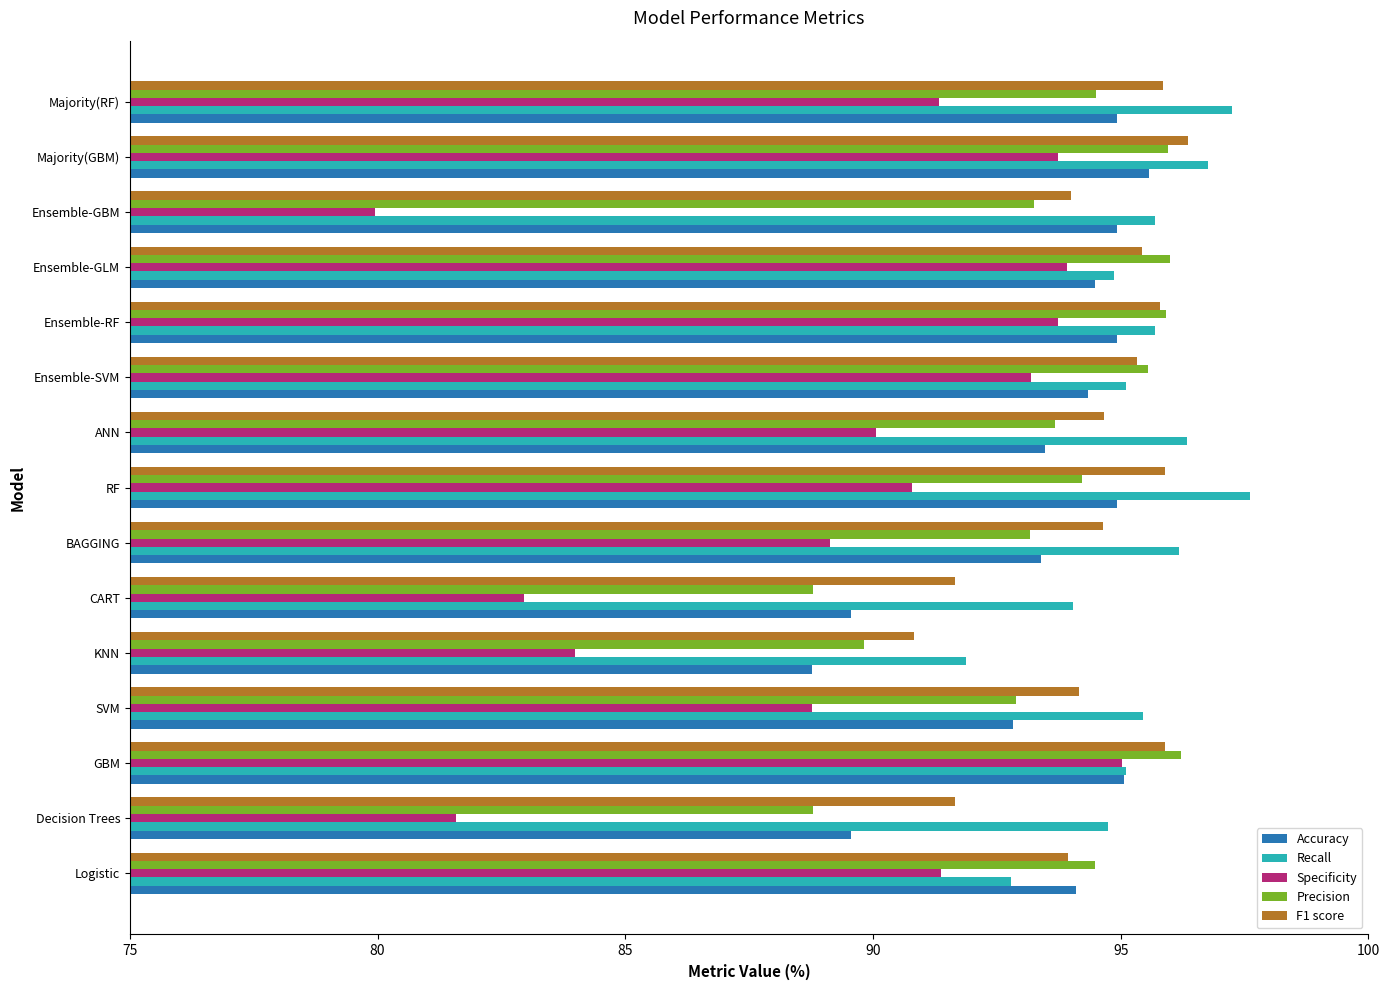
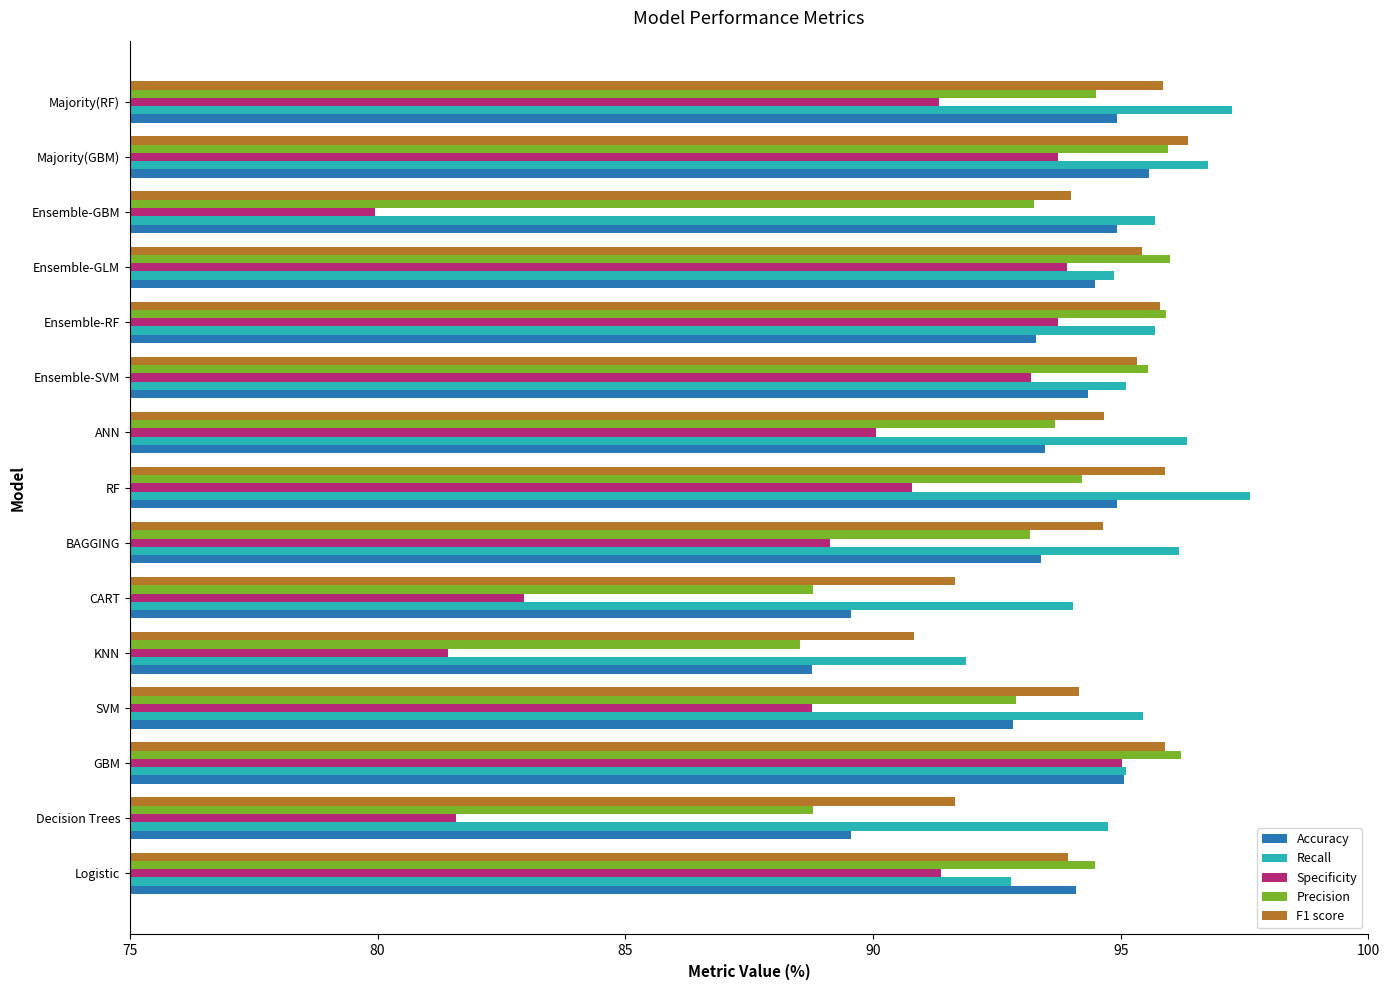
Accuracy, Ensemble-RF: 94.9 -> 93.3
Precision, KNN: 89.8 -> 88.5
Specificity, KNN: 84.0 -> 81.4
